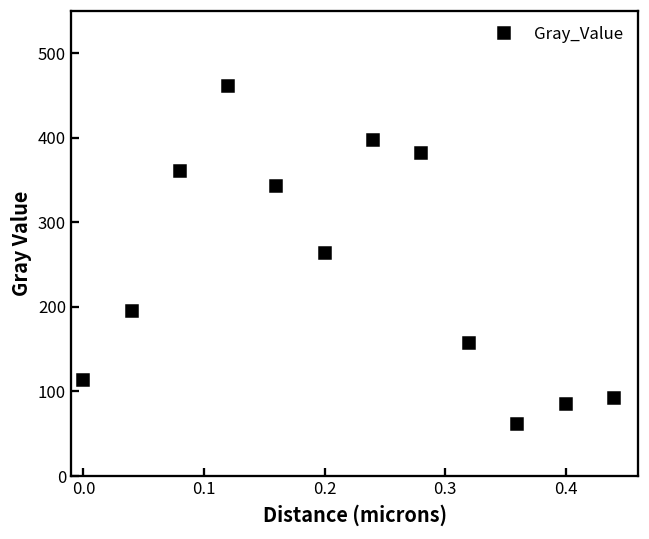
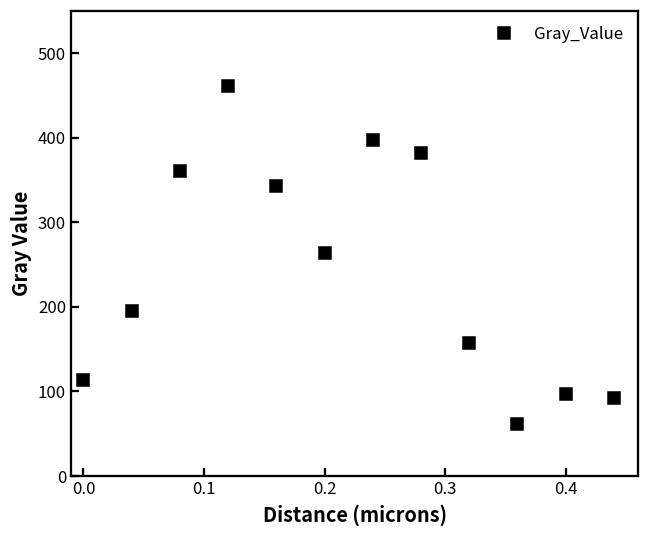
0.4: 90 -> 100
